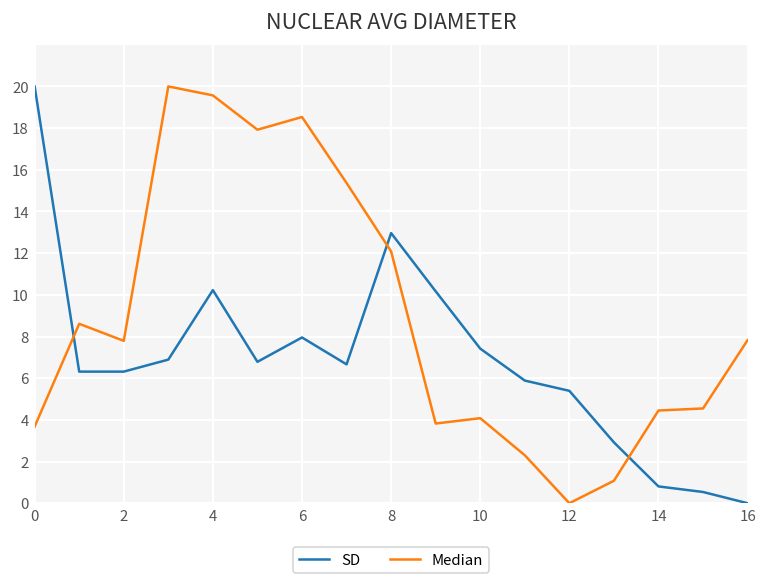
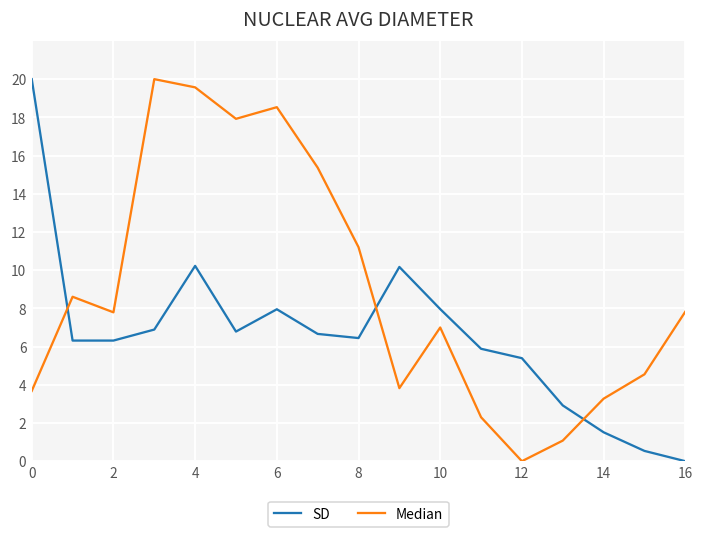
SD, 8: 13.0 -> 6.4
Median, 8: 12.1 -> 11.2
SD, 10: 7.4 -> 8.0
Median, 10: 4.1 -> 7.0
SD, 14: 0.8 -> 1.5
Median, 14: 4.4 -> 3.3
